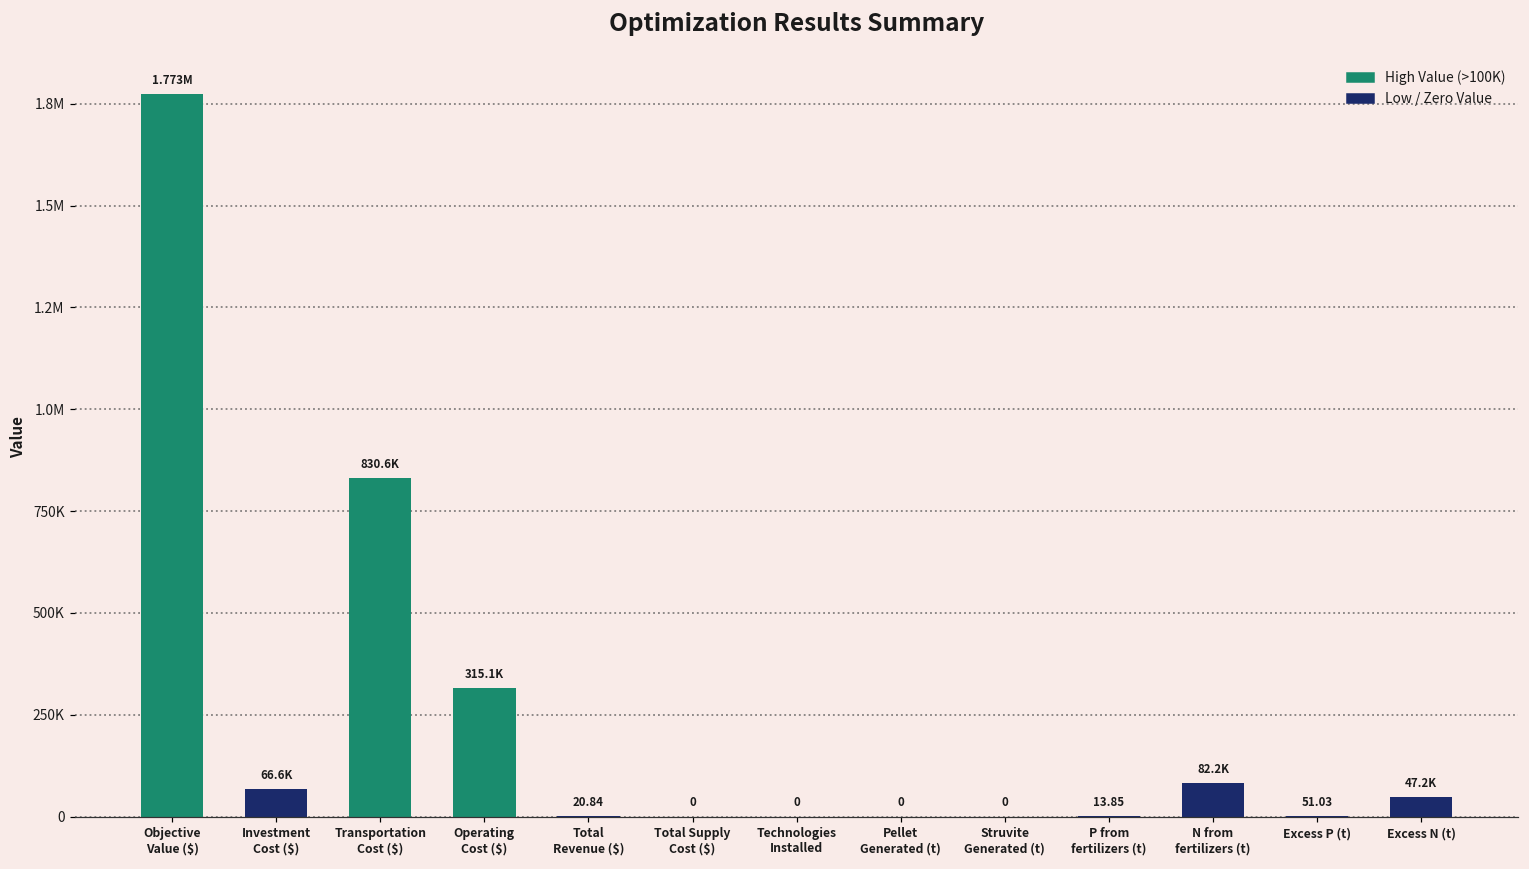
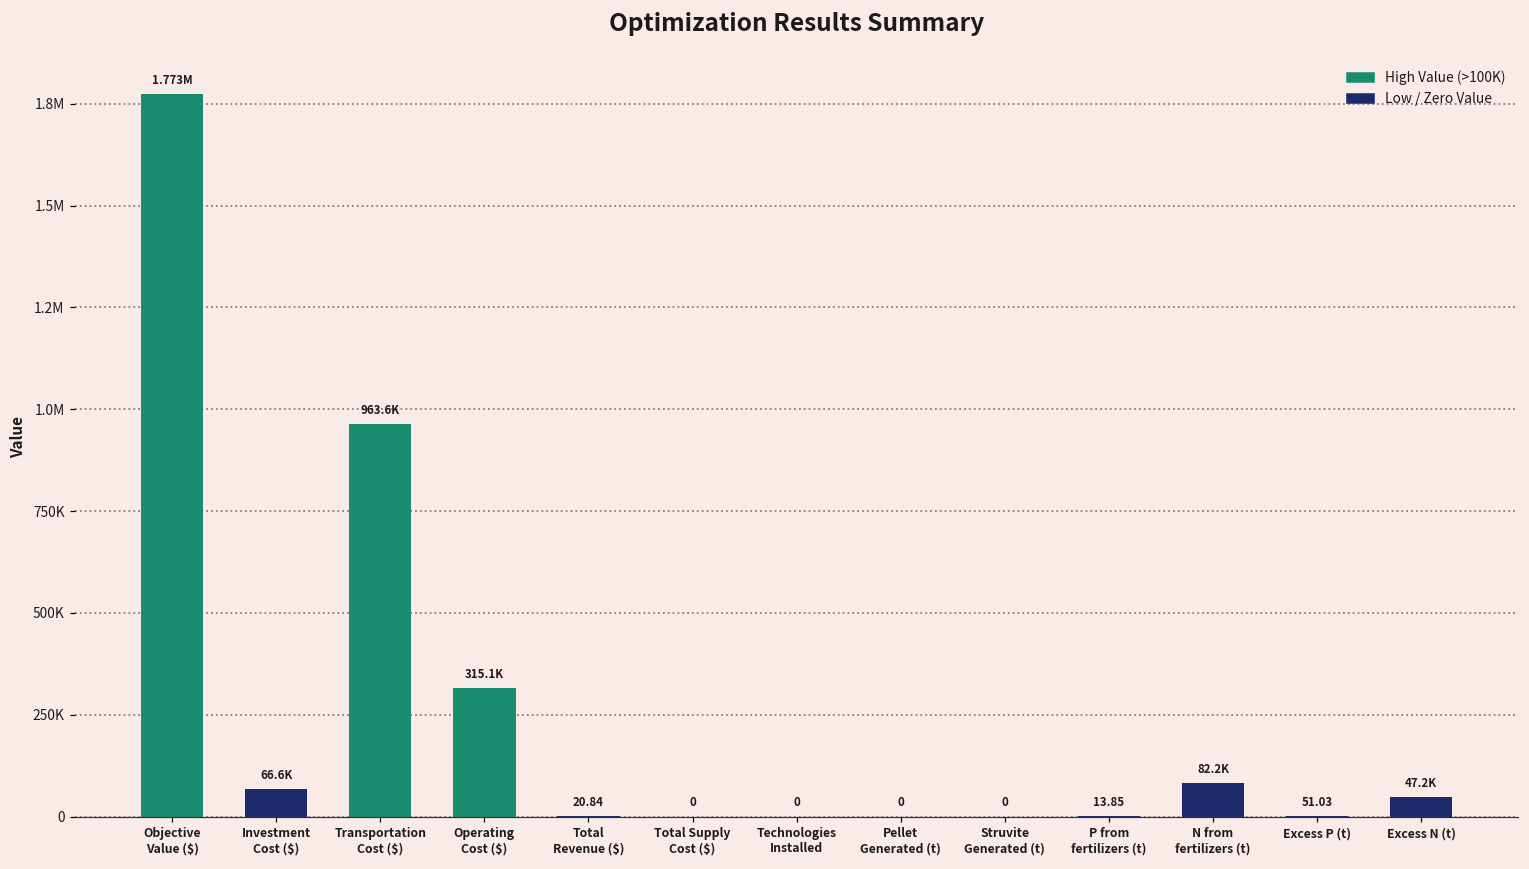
Transportation Cost ($): 830.6K -> 963.6K
